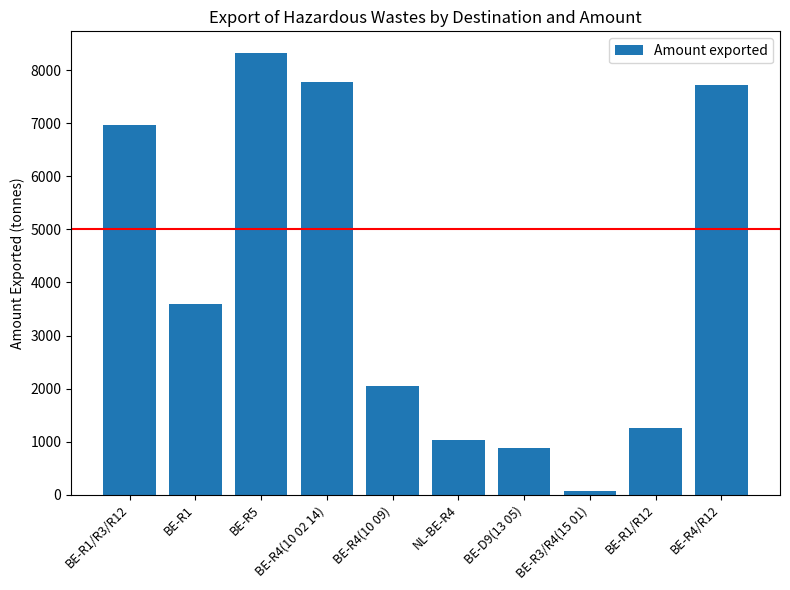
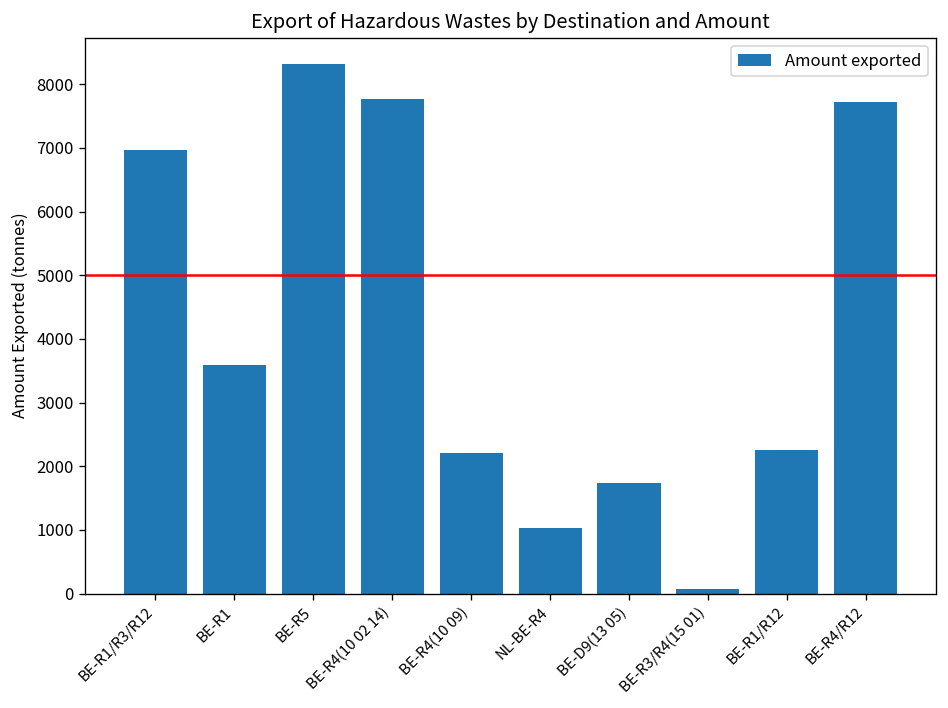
BE-R4(10 09): 2100 -> 2200
BE-D9(13 05): 900 -> 1700
BE-R1/R12: 1300 -> 2300
